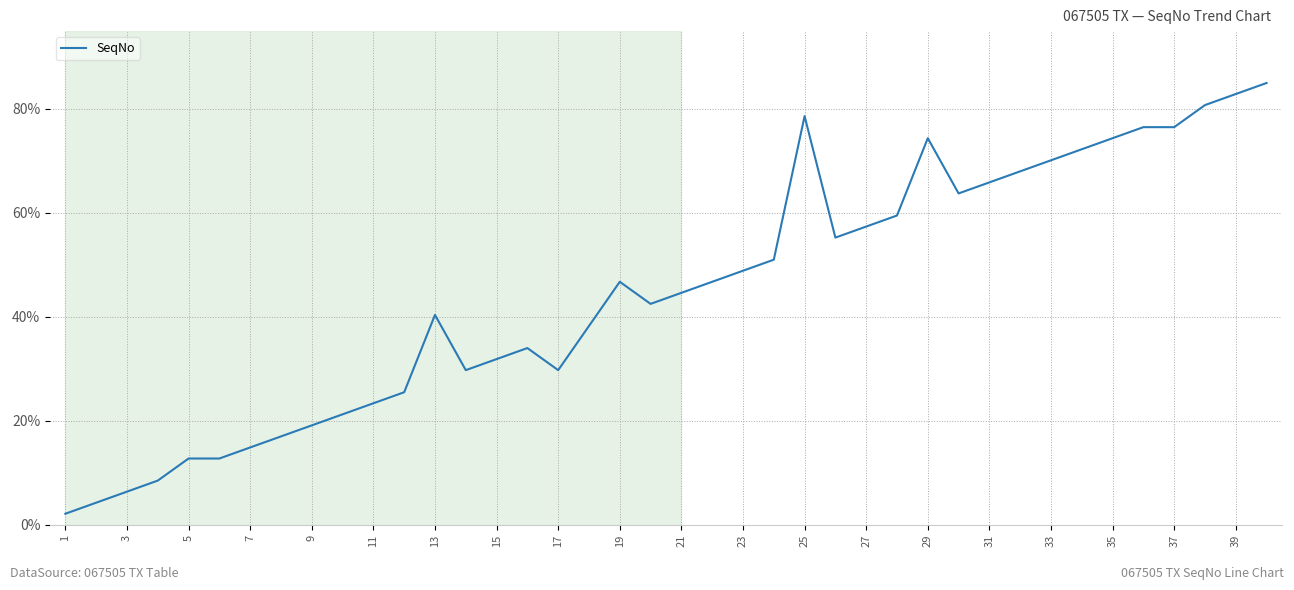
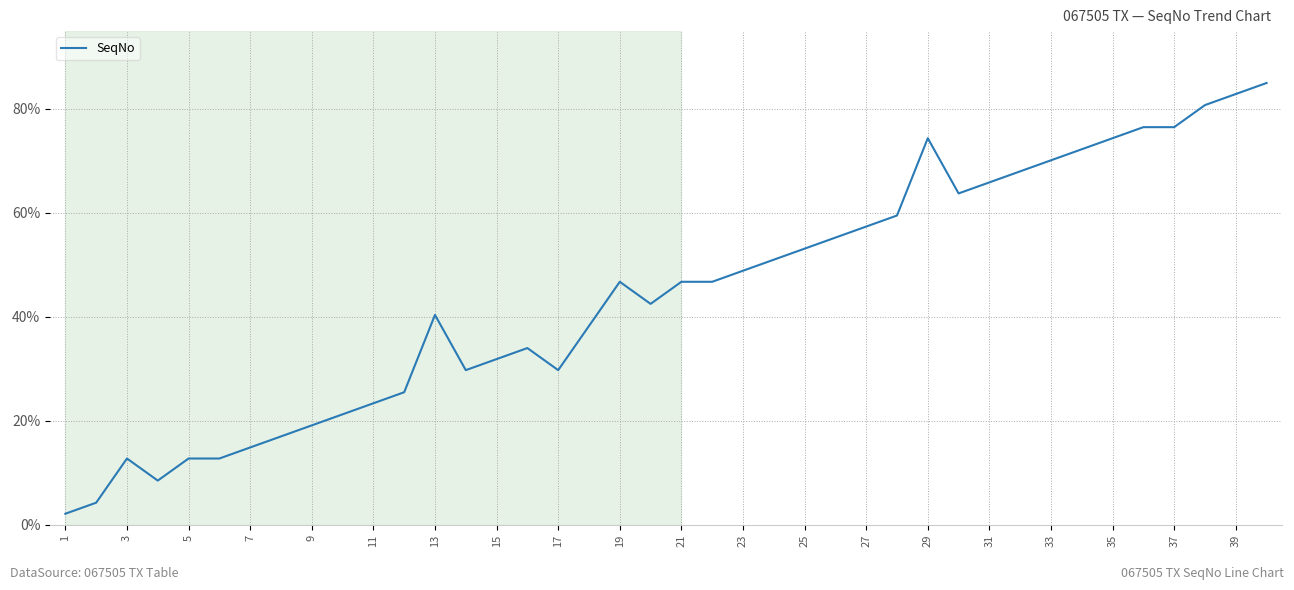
3: 6% -> 13%
21: 45% -> 47%
25: 79% -> 53%
